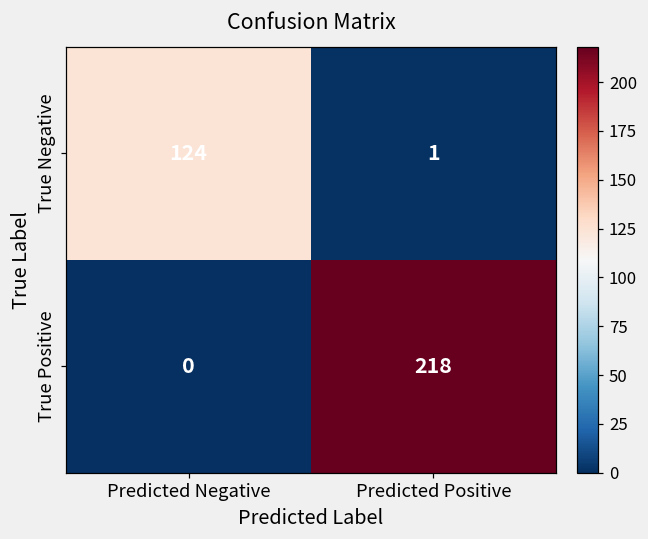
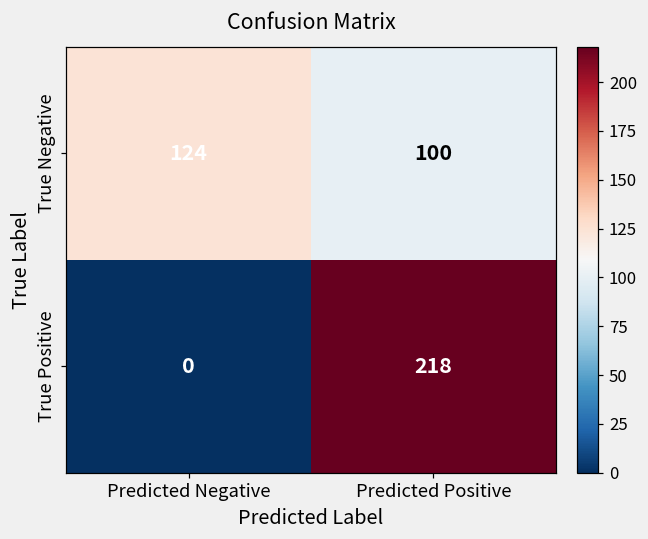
True Negative, Predicted Positive: 1 -> 100
